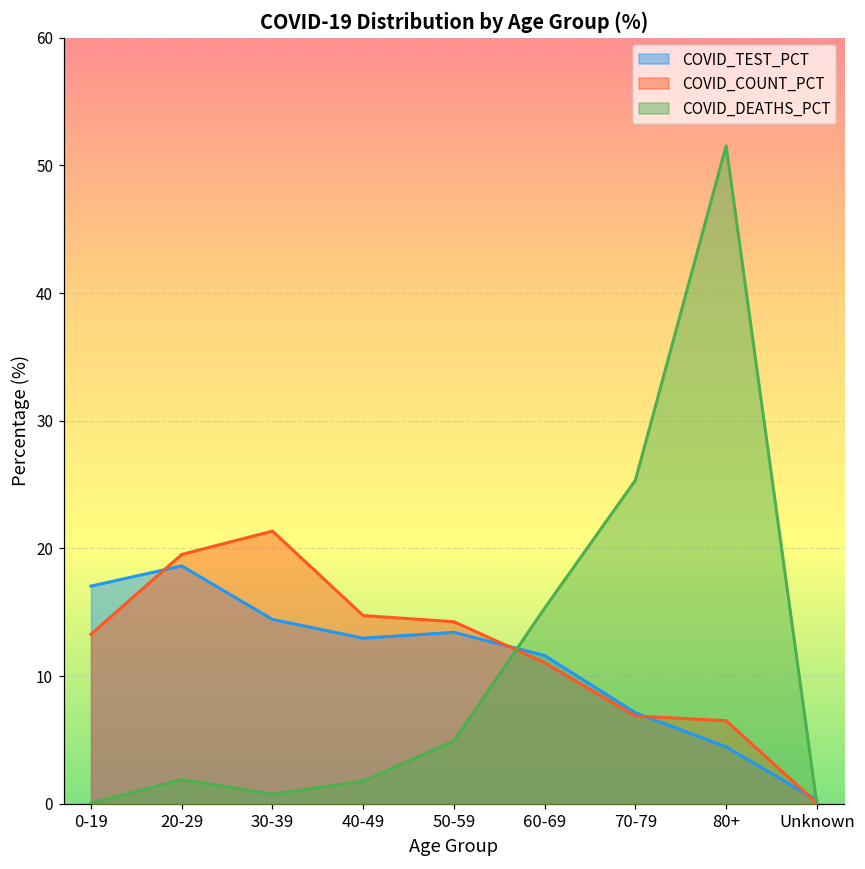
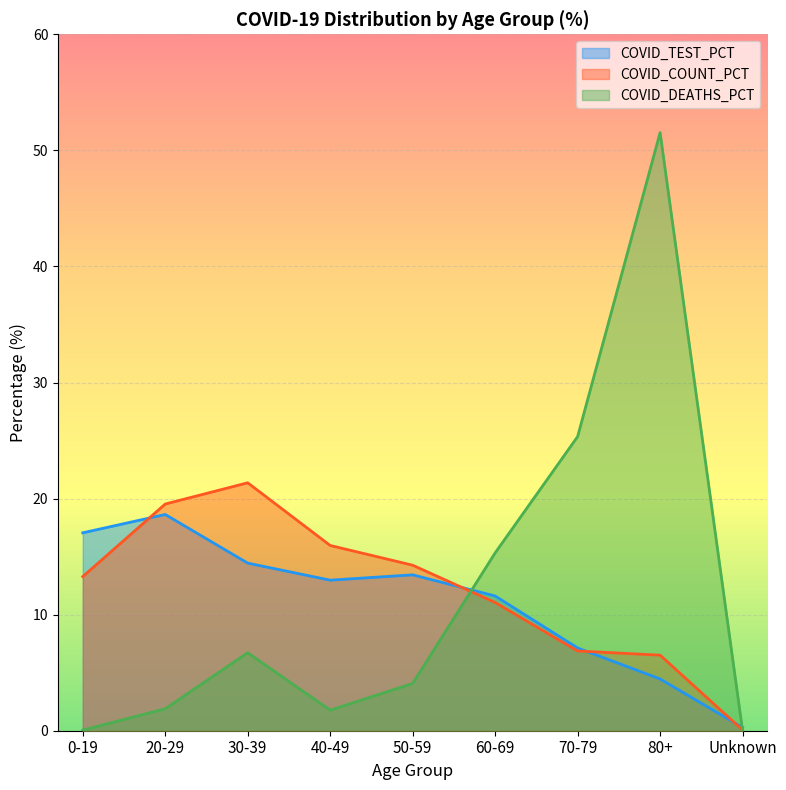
COVID_DEATHS_PCT, 30-39: 0.8 -> 6.7
COVID_COUNT_PCT, 40-49: 14.7 -> 16.0
COVID_DEATHS_PCT, 50-59: 4.9 -> 4.1
